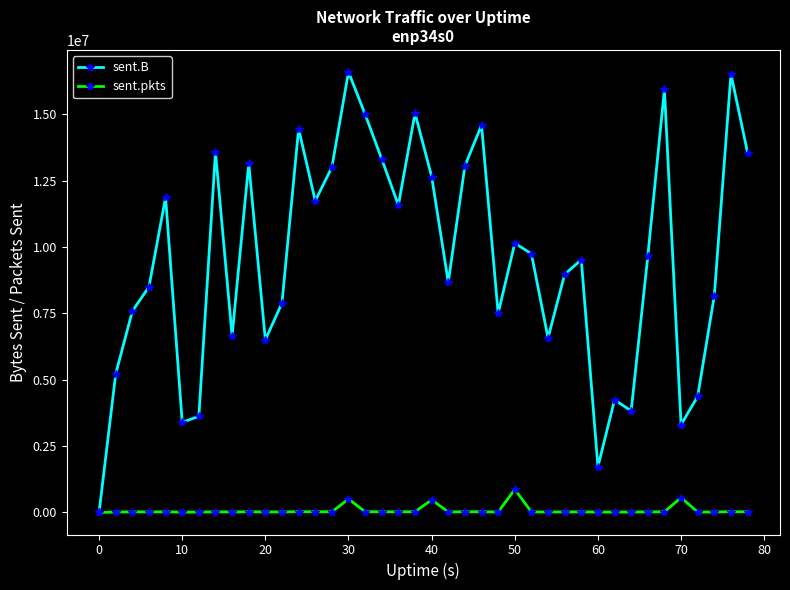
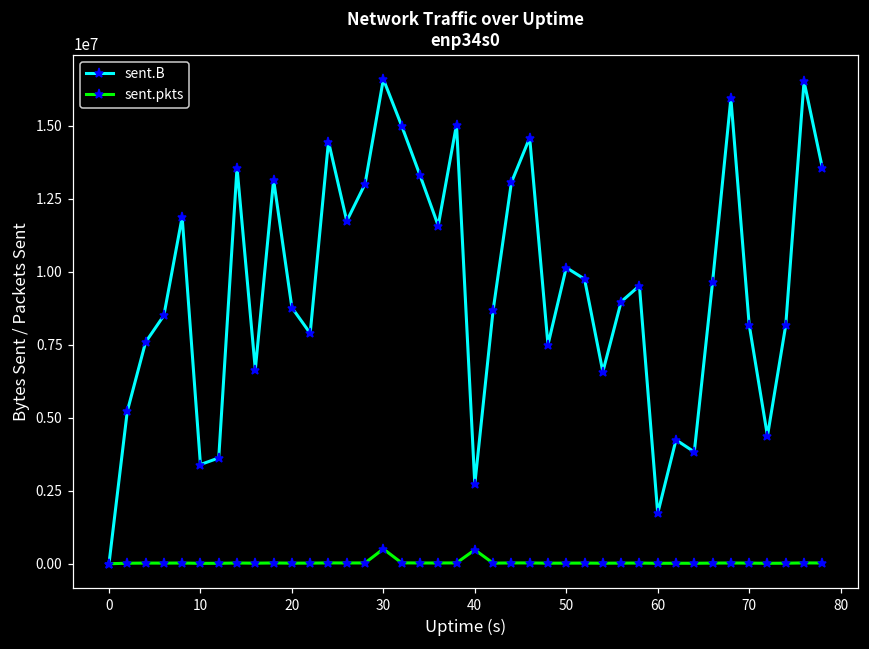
sent.B, 20: 6500000 -> 8800000
sent.B, 40: 12700000 -> 2700000
sent.pkts, 50: 900000 -> 0
sent.B, 70: 3300000 -> 8200000
sent.pkts, 70: 600000 -> 0
